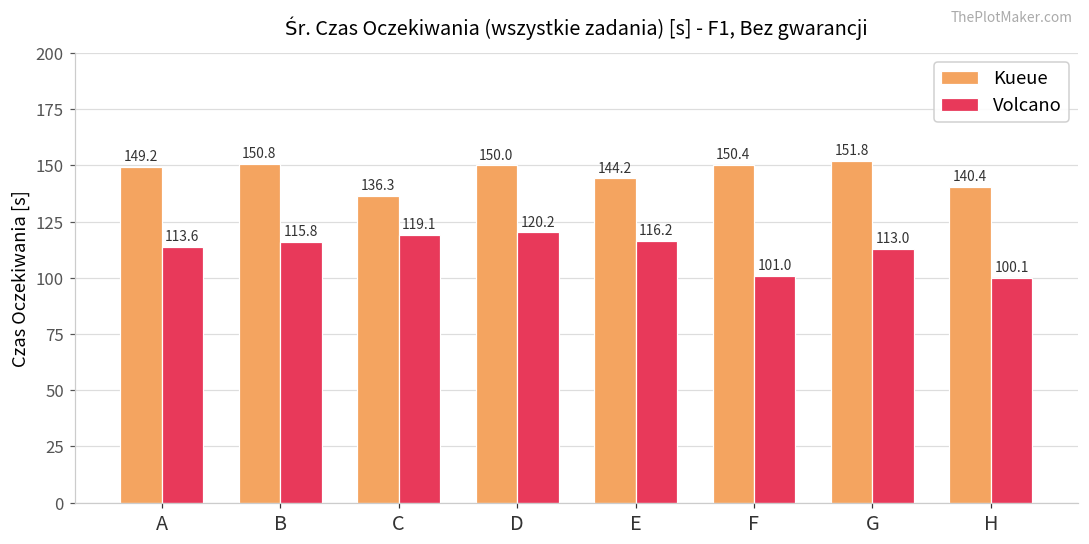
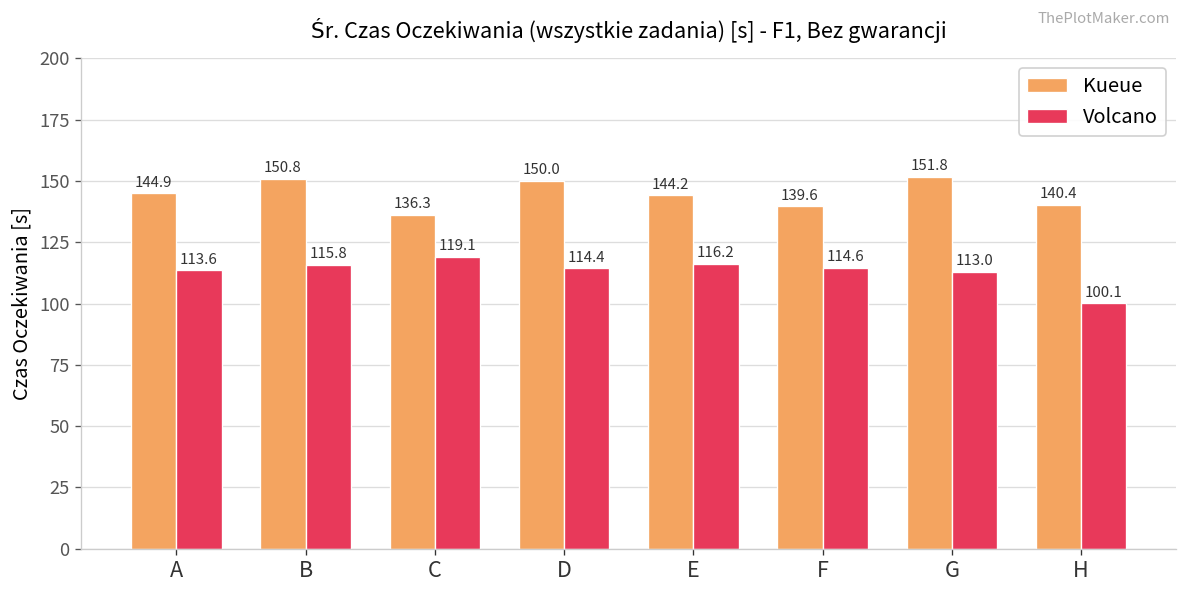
Kueue, A: 149.2 -> 144.9
Volcano, D: 120.2 -> 114.4
Kueue, F: 150.4 -> 139.6
Volcano, F: 101.0 -> 114.6
